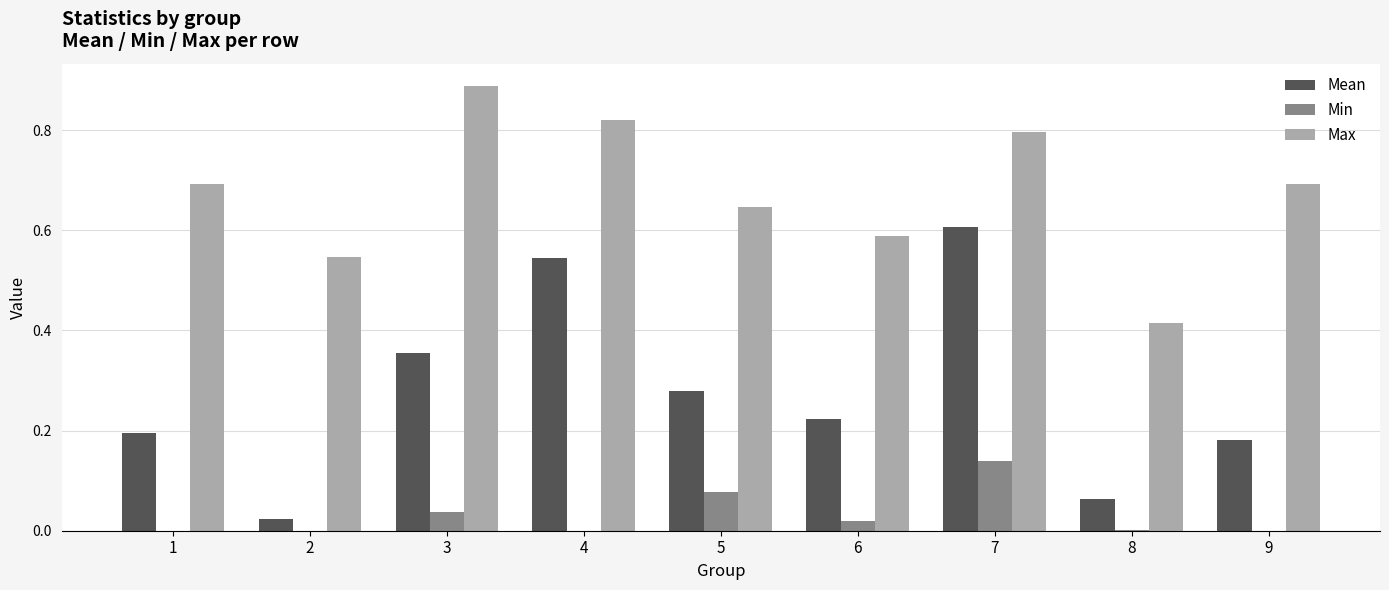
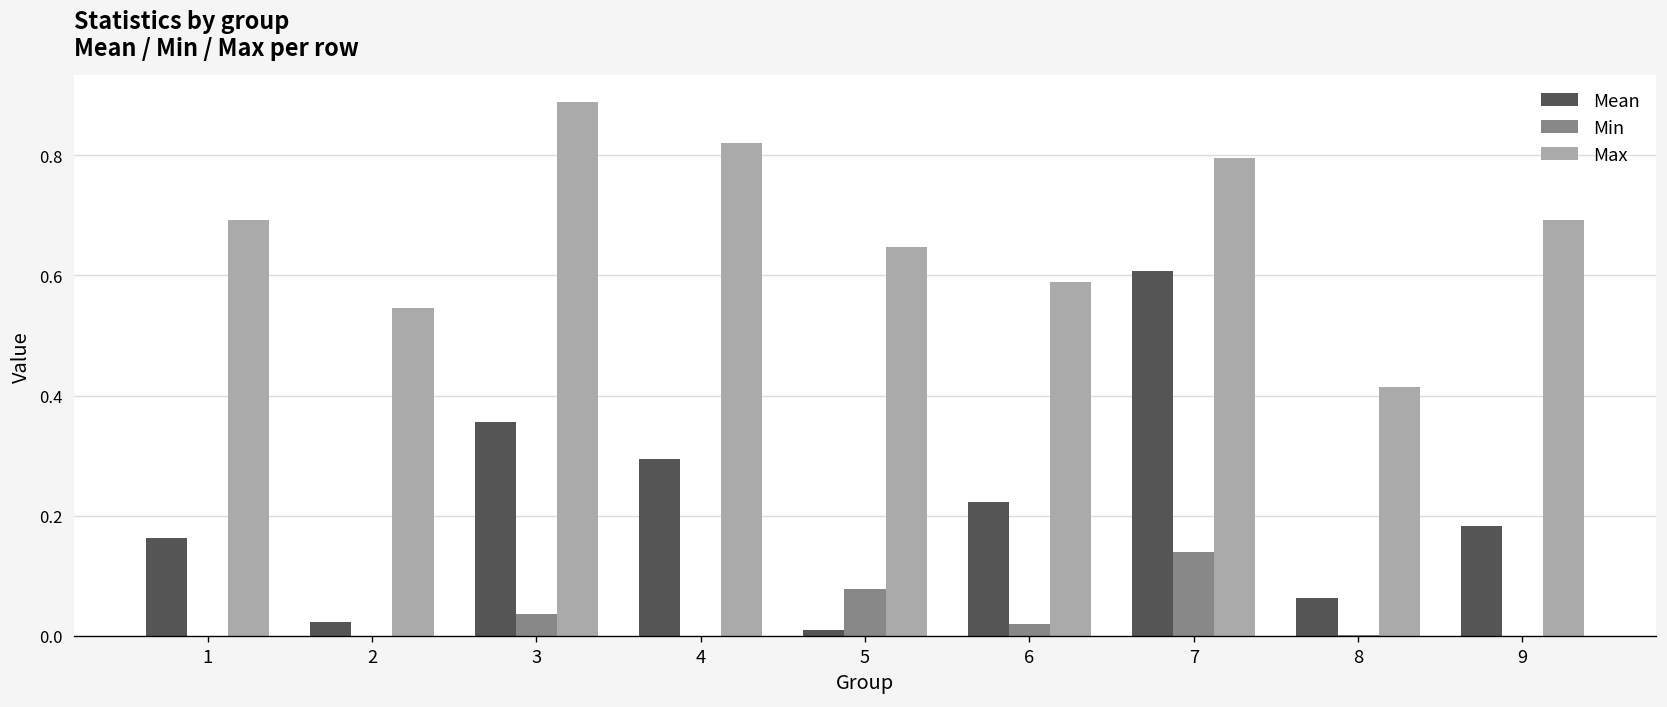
Mean, 1: 0.19 -> 0.16
Mean, 4: 0.55 -> 0.29
Mean, 5: 0.28 -> 0.01
